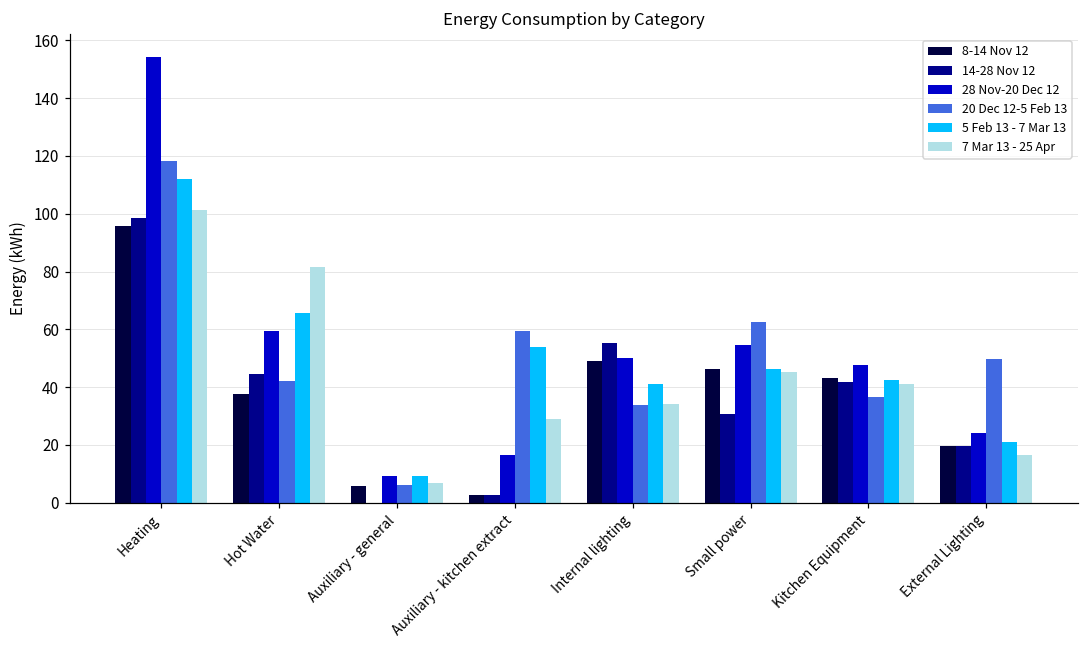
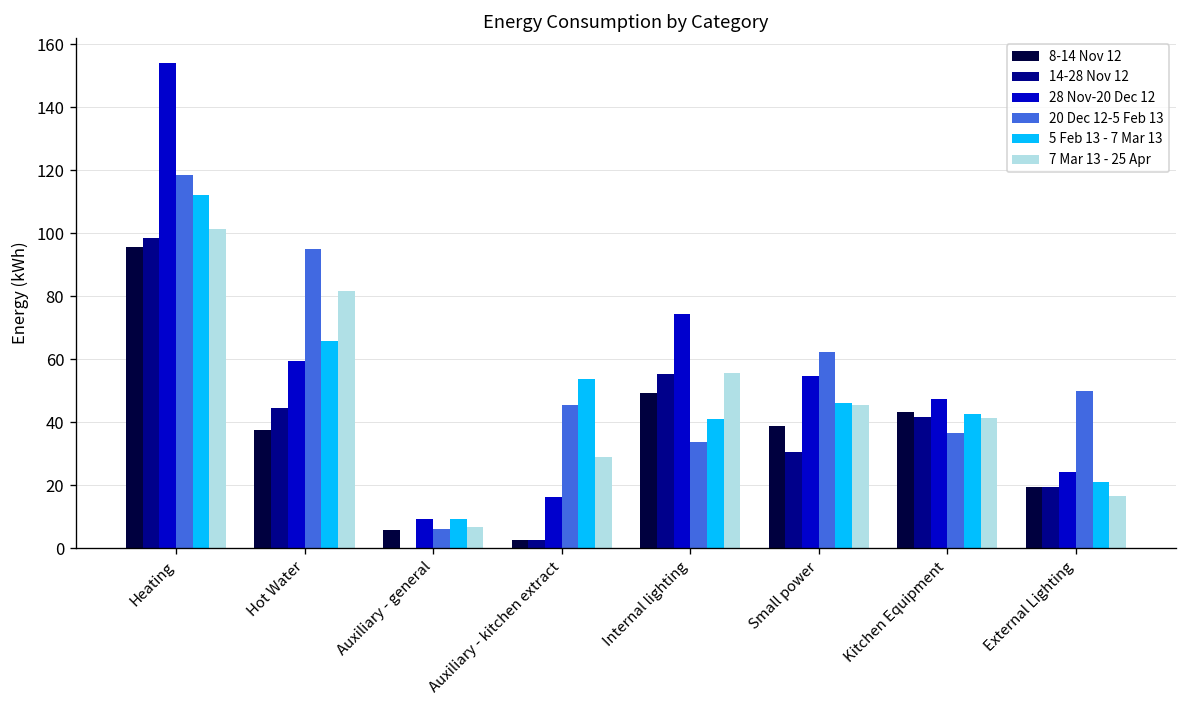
20 Dec 12-5 Feb 13, Hot Water: 42 -> 95
20 Dec 12-5 Feb 13, Auxiliary - kitchen extract: 59 -> 46
28 Nov-20 Dec 12, Internal lighting: 50 -> 74
7 Mar 13 - 25 Apr, Internal lighting: 34 -> 56
8-14 Nov 12, Small power: 46 -> 39
